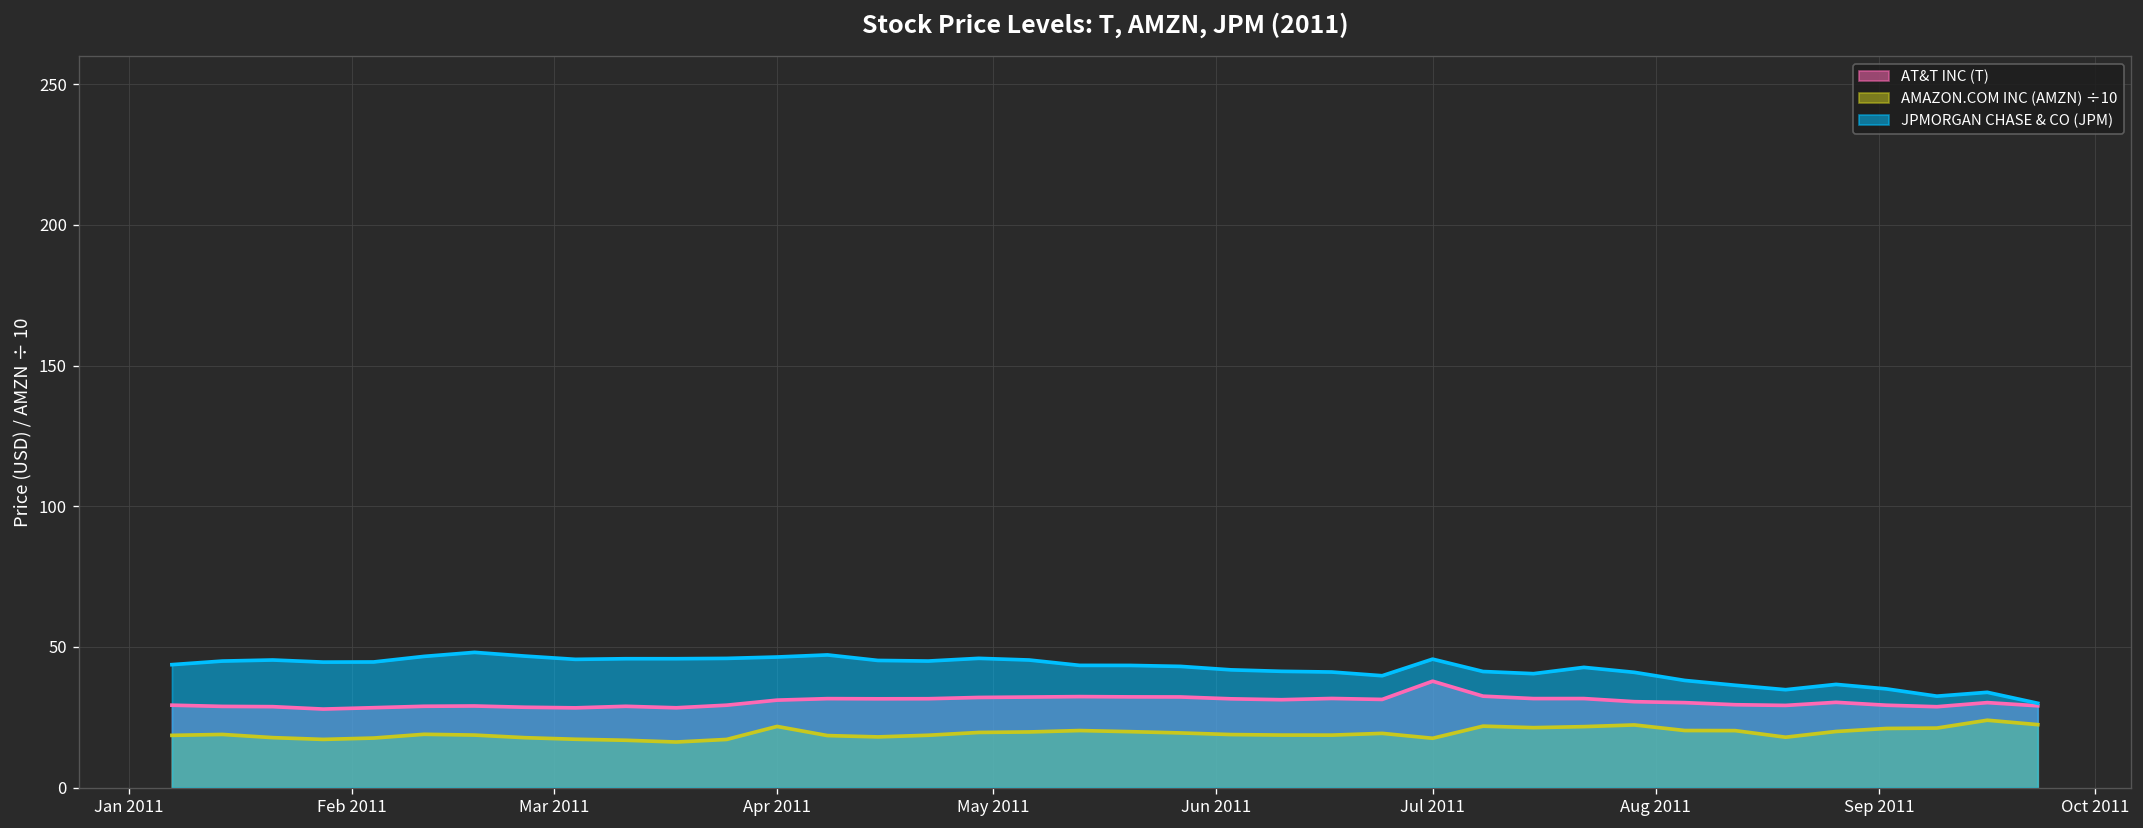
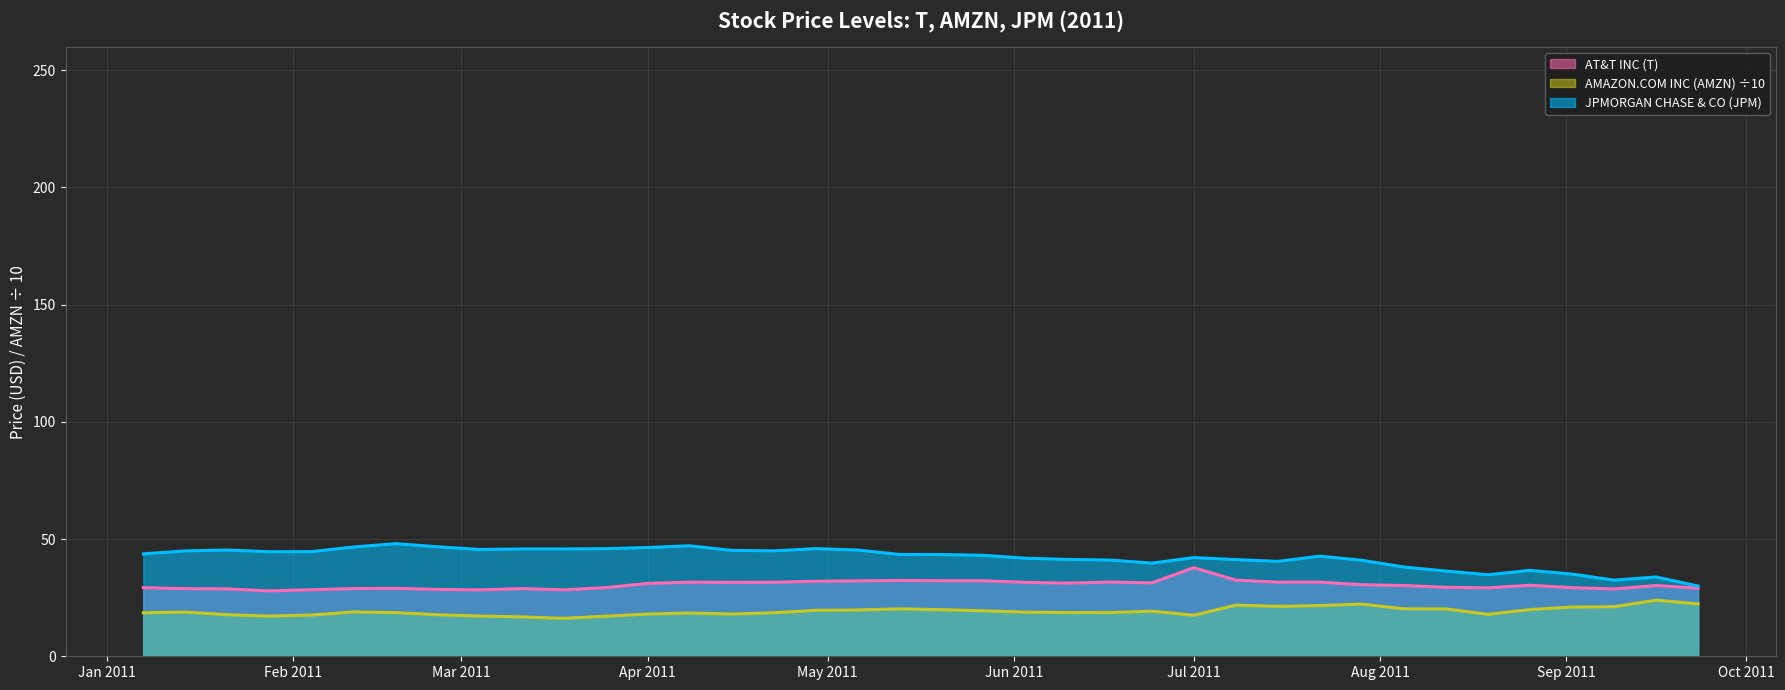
AMAZON.COM INC (AMZN) ÷10, Apr 2011: 22 -> 18
JPMORGAN CHASE & CO (JPM), Jul 2011: 46 -> 42
